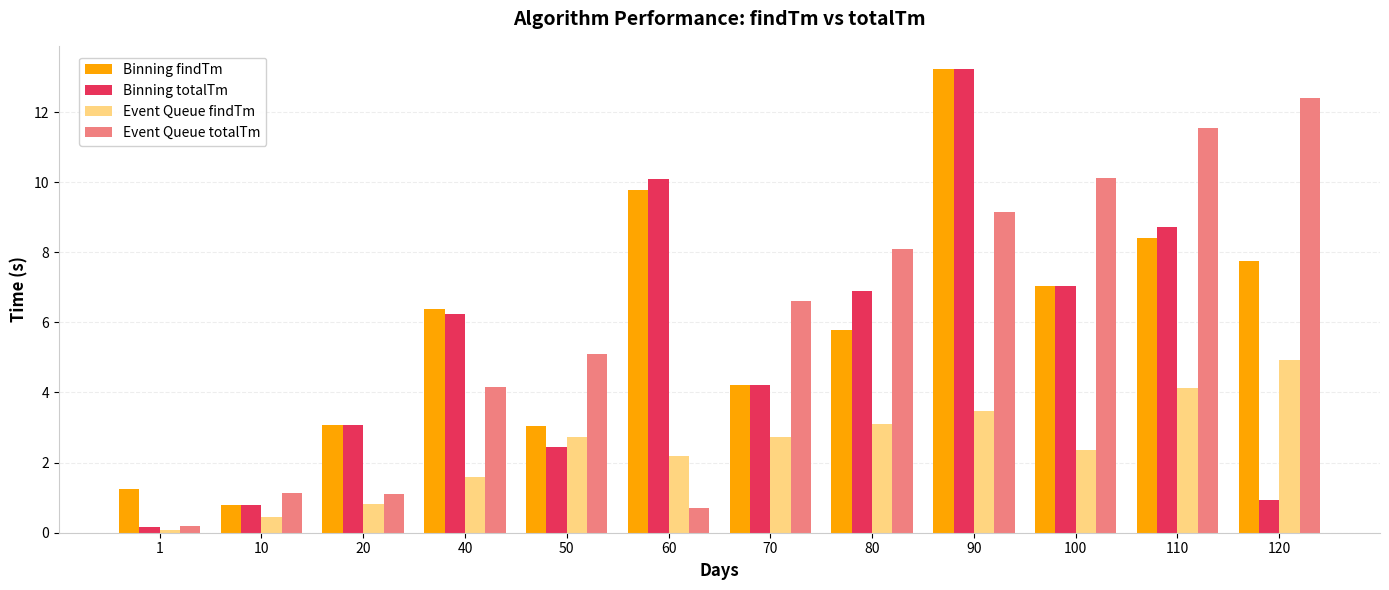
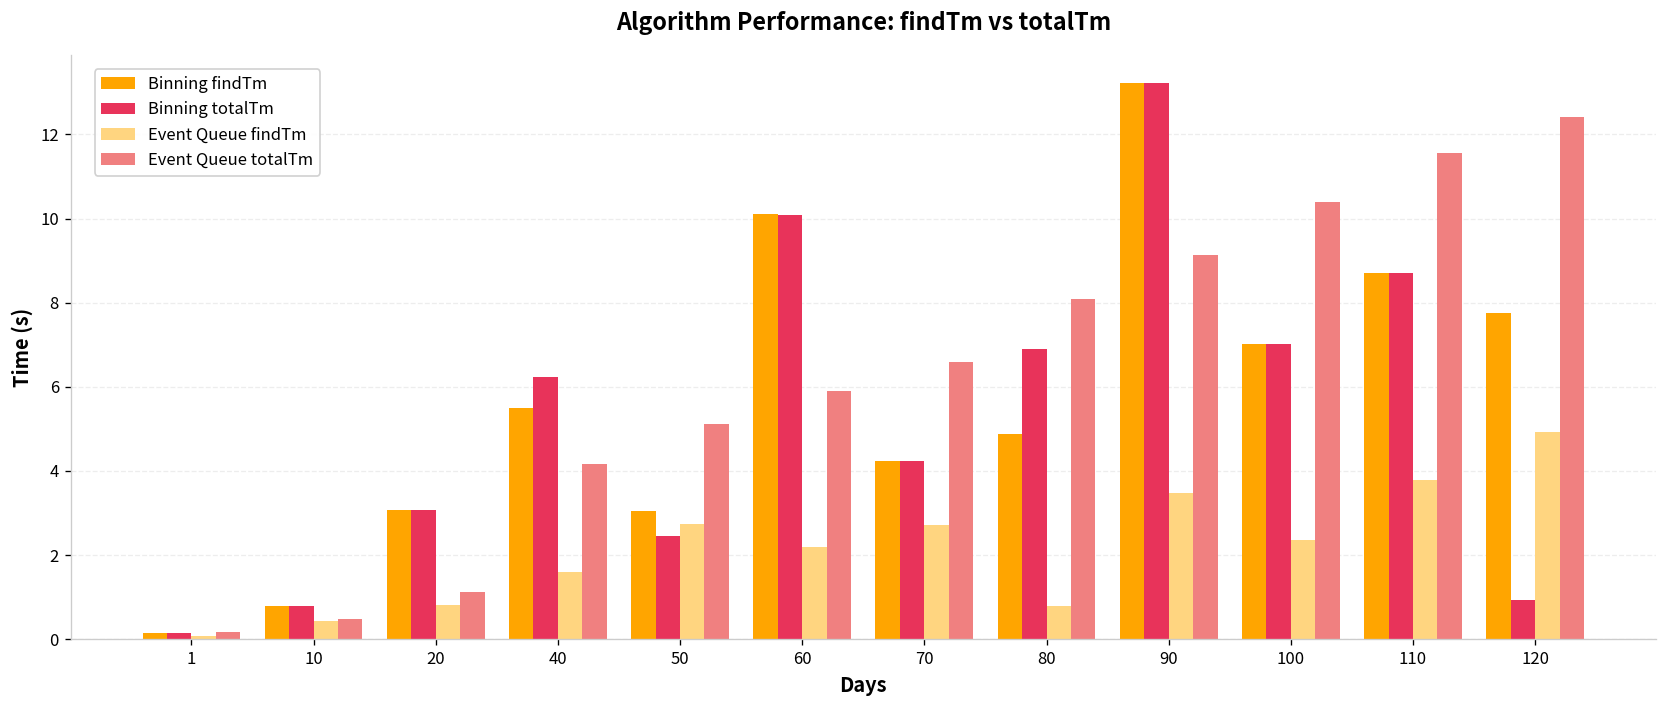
Binning findTm, 1: 1.3 -> 0.2
Event Queue totalTm, 10: 1.1 -> 0.5
Binning findTm, 40: 6.4 -> 5.5
Binning findTm, 60: 9.8 -> 10.1
Event Queue totalTm, 60: 0.7 -> 5.9
Binning findTm, 80: 5.8 -> 4.9
Event Queue findTm, 80: 3.1 -> 0.8
Event Queue totalTm, 100: 10.1 -> 10.4
Binning findTm, 110: 8.4 -> 8.7
Event Queue findTm, 110: 4.1 -> 3.8
